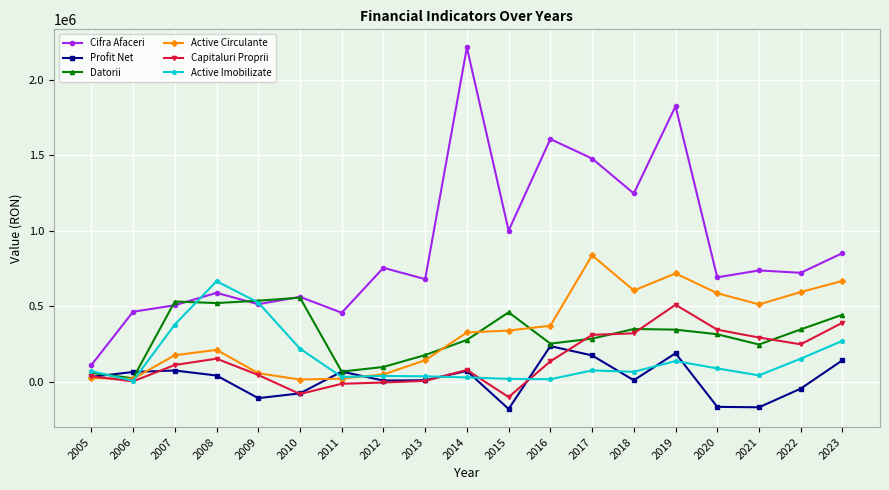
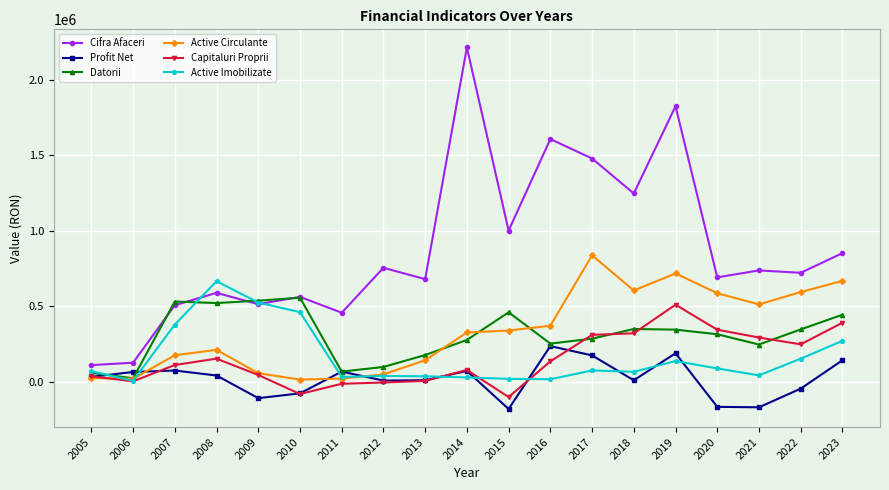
Cifra Afaceri, 2006: 460000 -> 130000
Active Imobilizate, 2010: 220000 -> 460000
